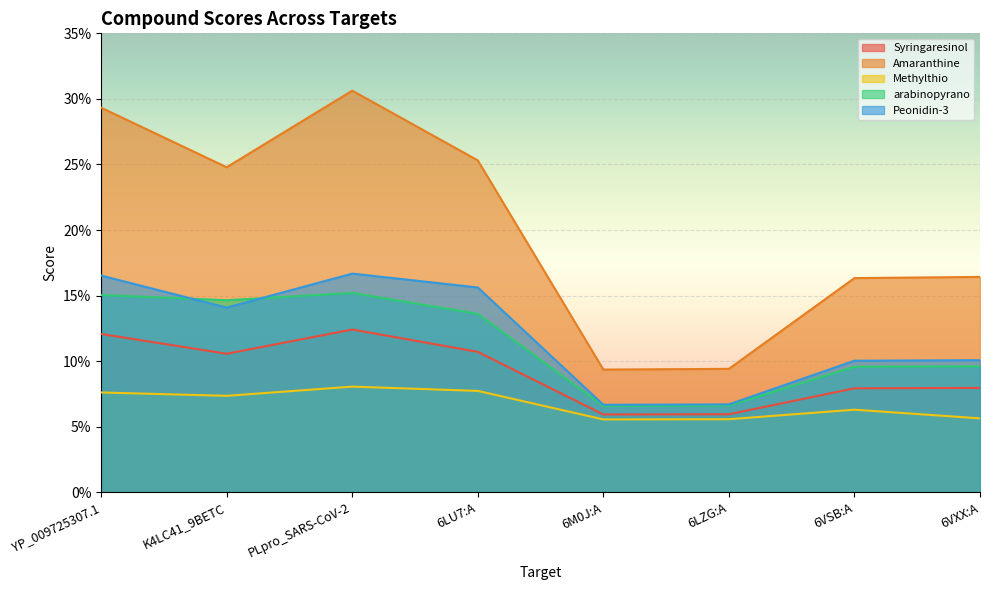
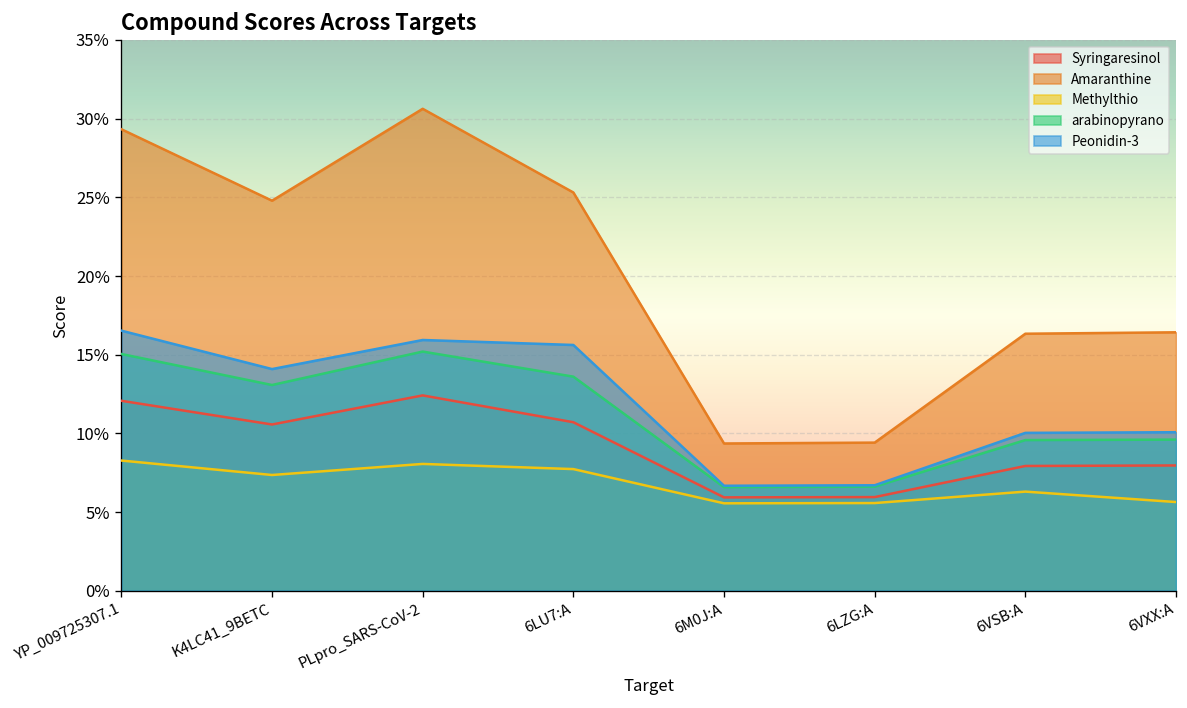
Methylthio, YP_009725307.1: 7.6% -> 8.3%
arabinopyrano, K4LC41_9BETC: 14.6% -> 13.1%
Peonidin-3, PLpro_SARS-CoV-2: 16.7% -> 15.9%
